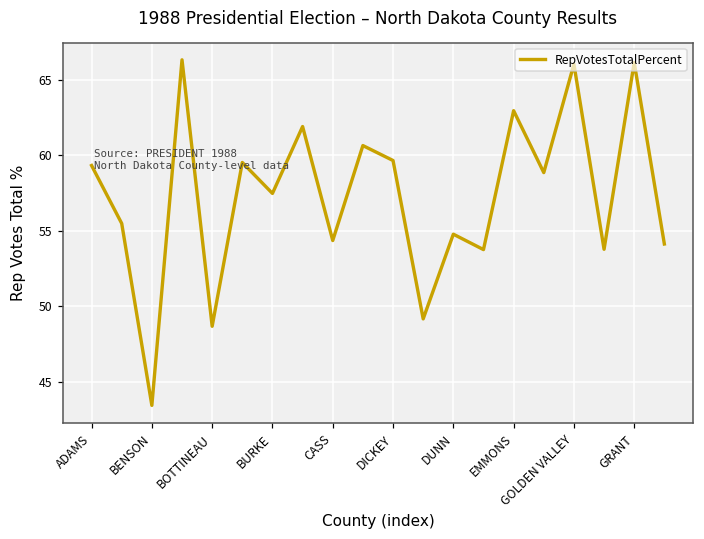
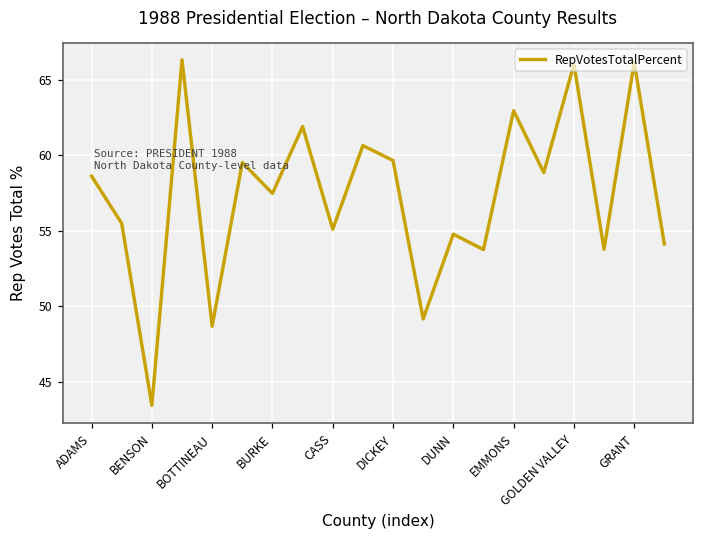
ADAMS: 59.3 -> 58.6
CASS: 54.3 -> 55.1
